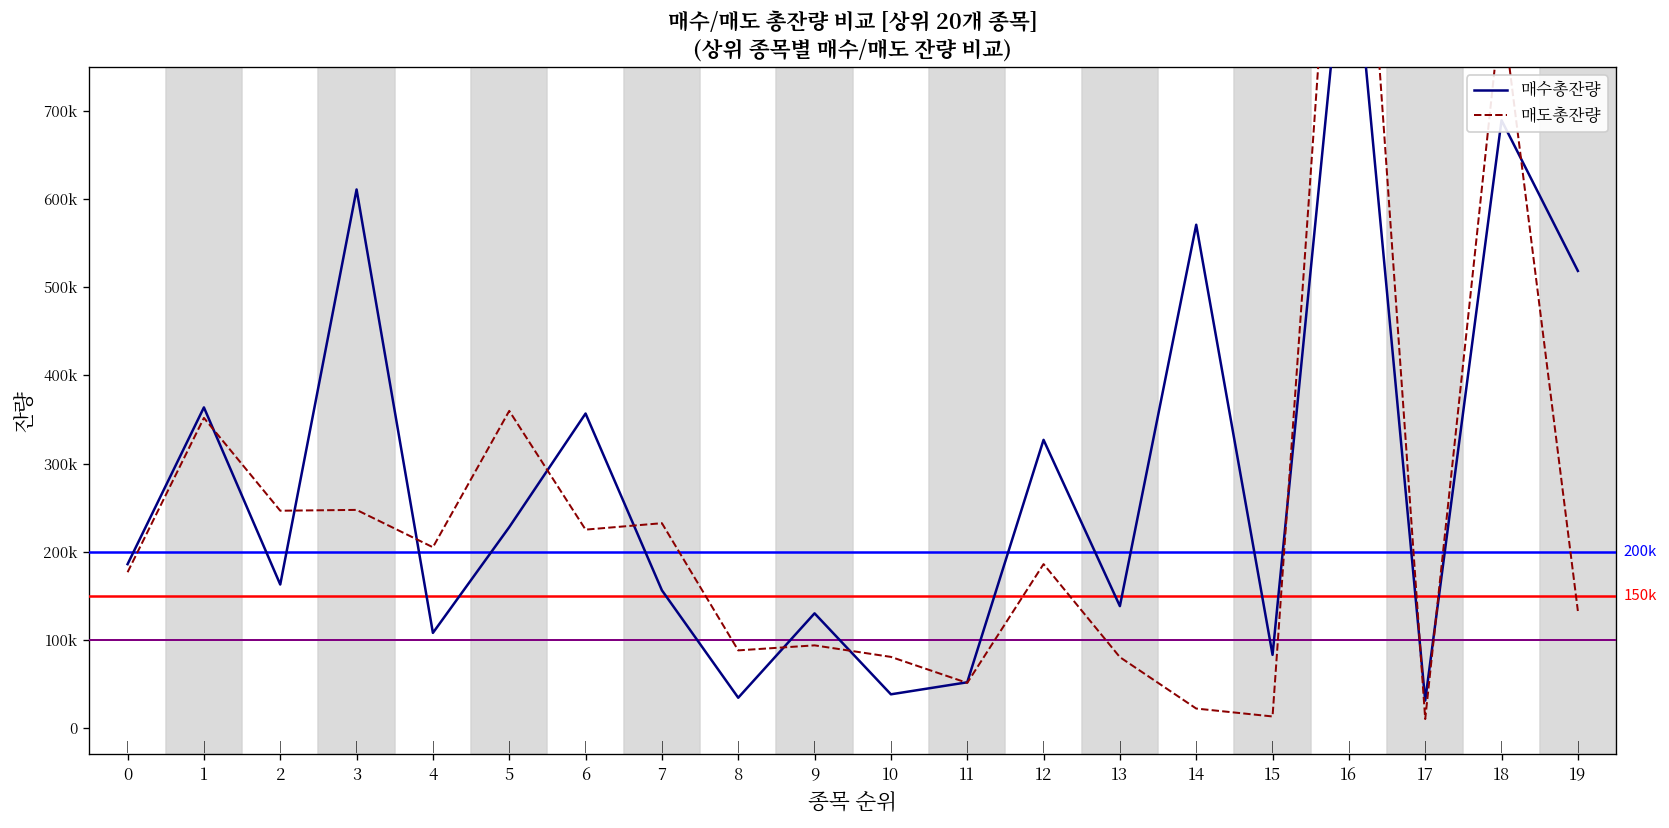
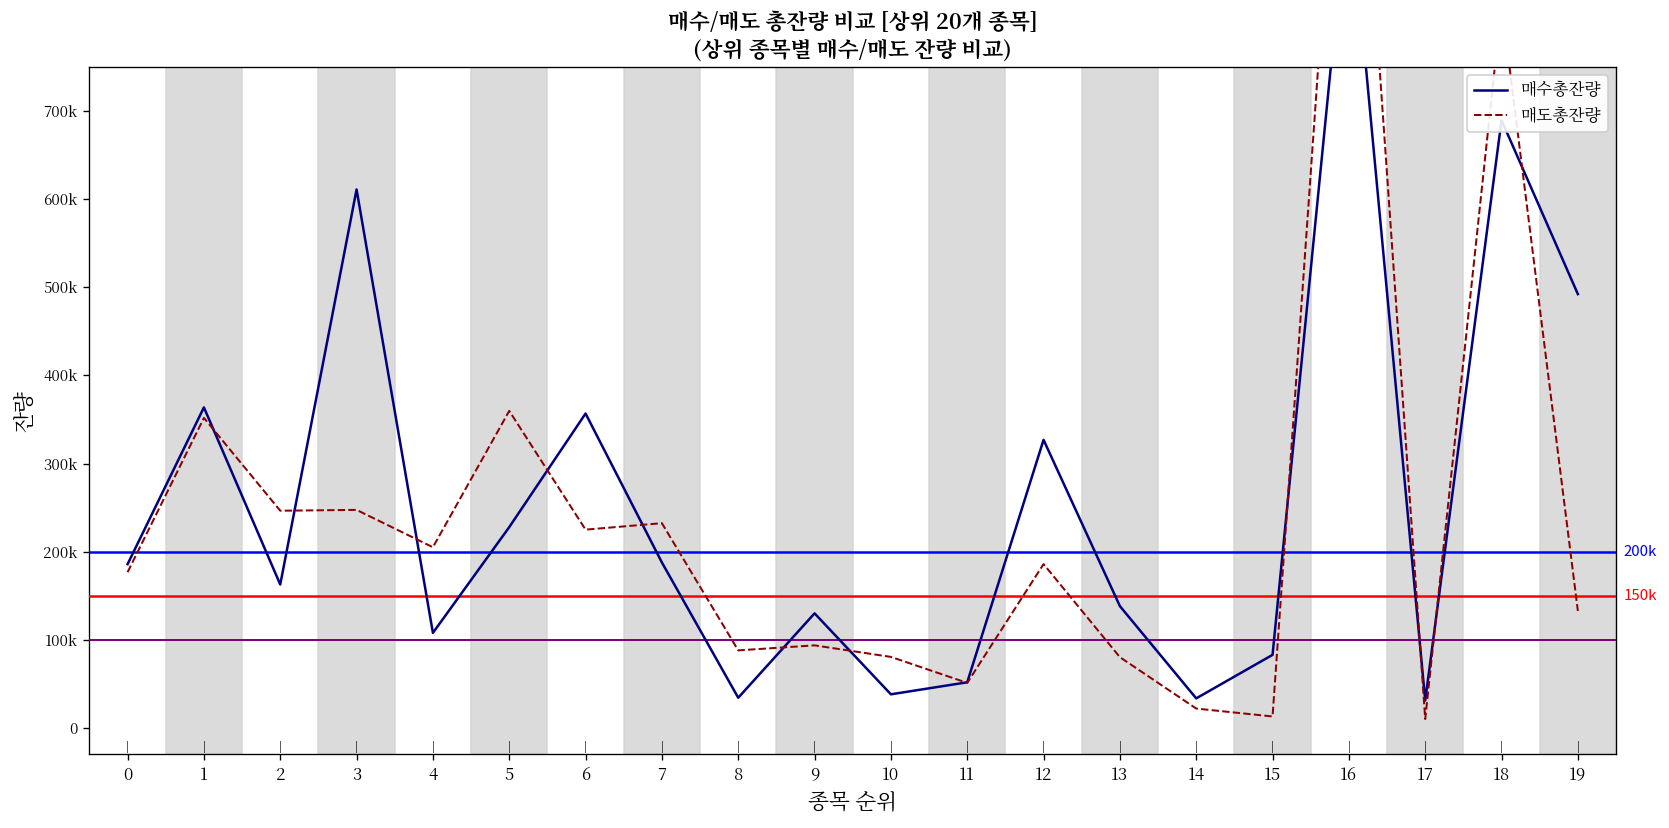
매수총잔량, 7: 160000 -> 190000
매수총잔량, 14: 570000 -> 30000
매수총잔량, 19: 520000 -> 490000
